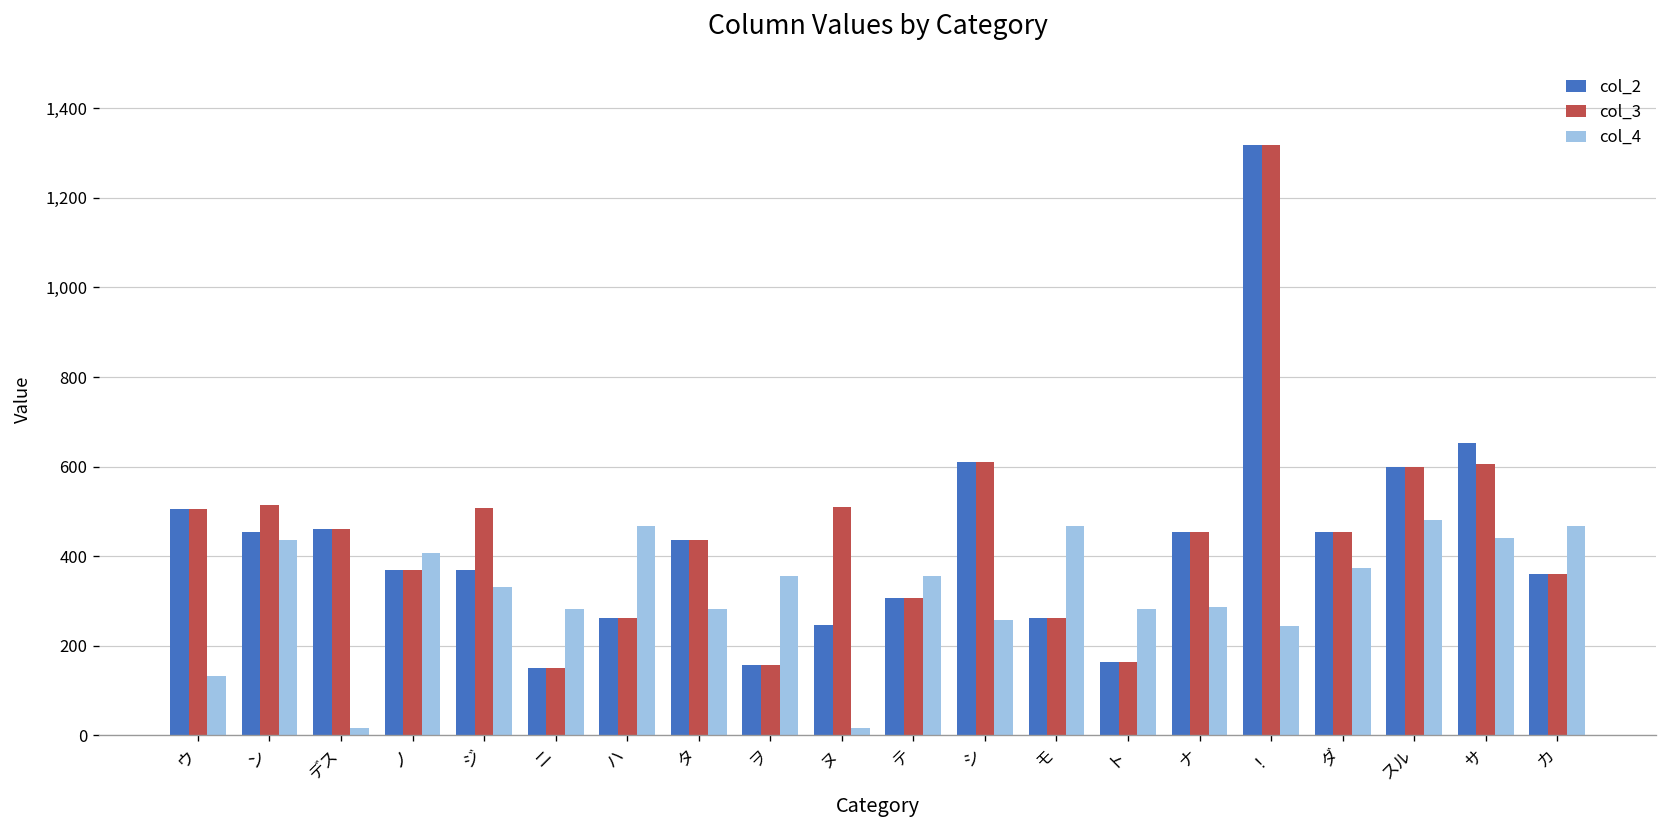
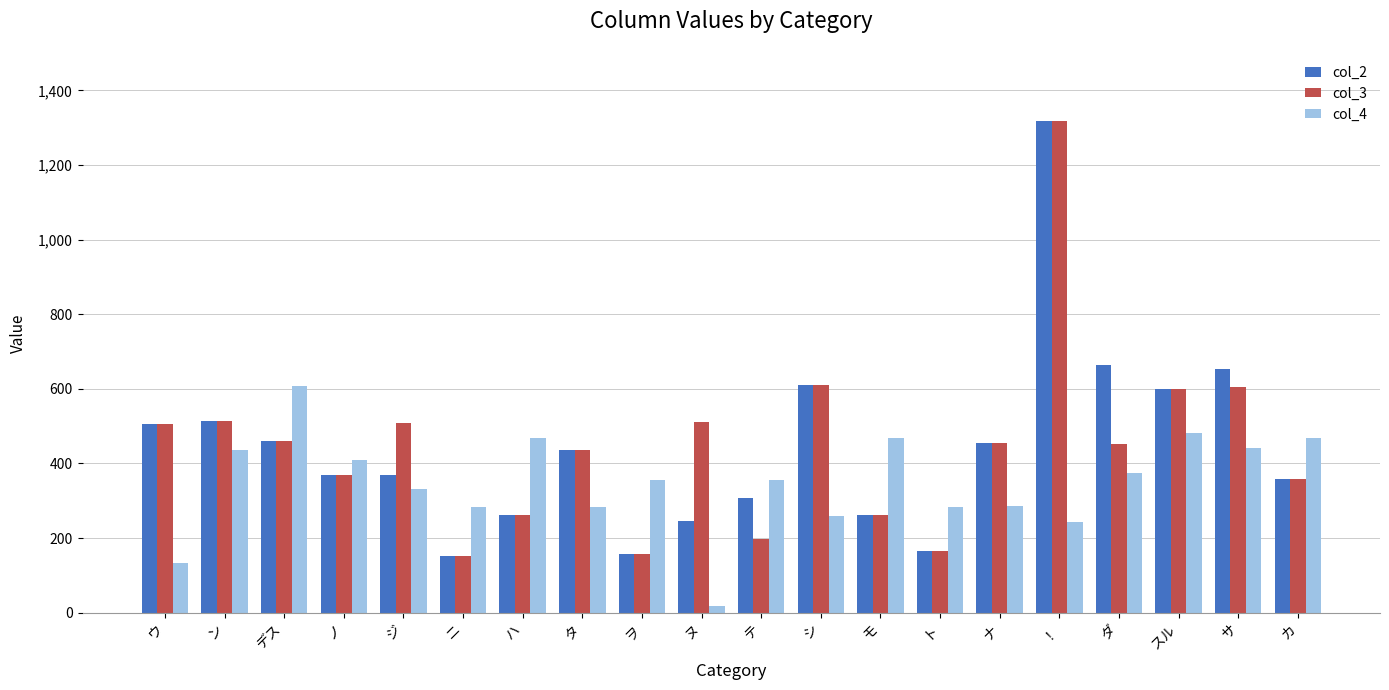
col_2, ン: 450 -> 520
col_4, デス: 20 -> 610
col_3, テ: 310 -> 200
col_2, ダ: 450 -> 660
